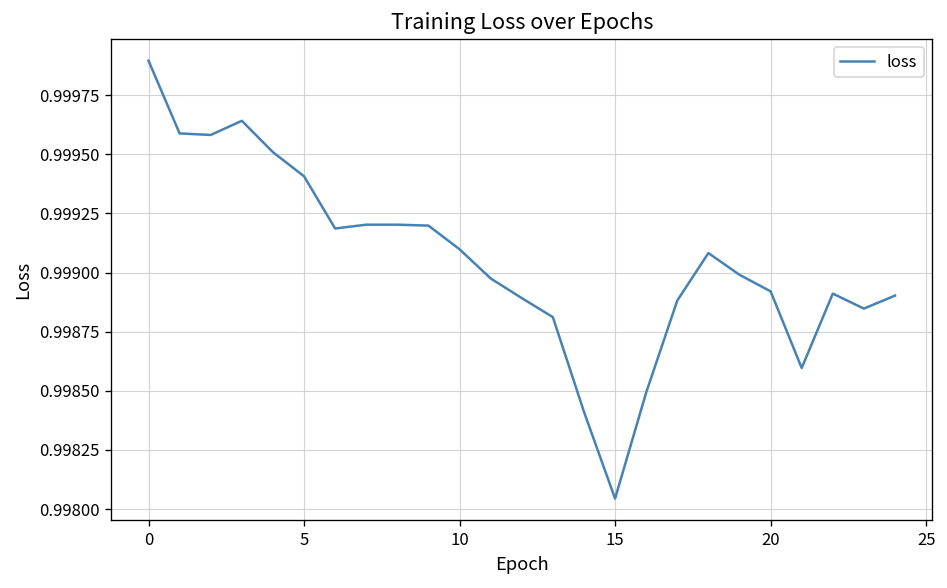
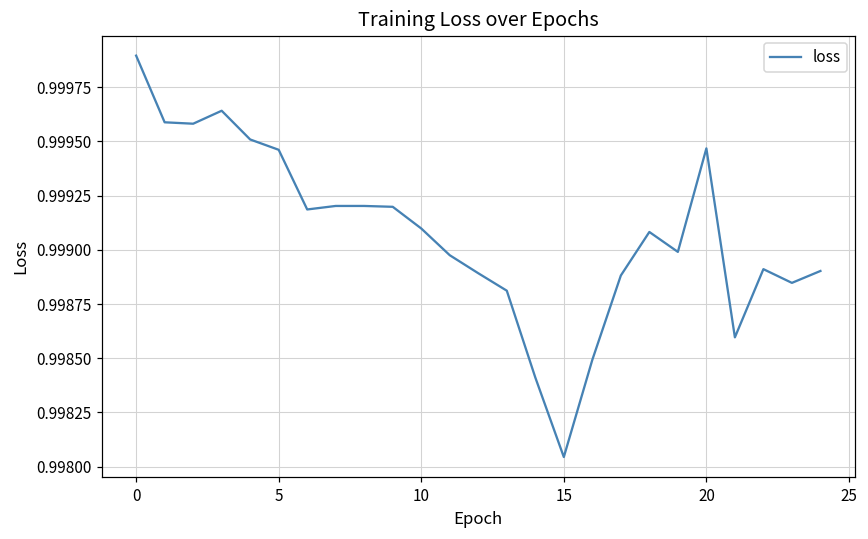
5: 0.99941 -> 0.99946
20: 0.99892 -> 0.99947
